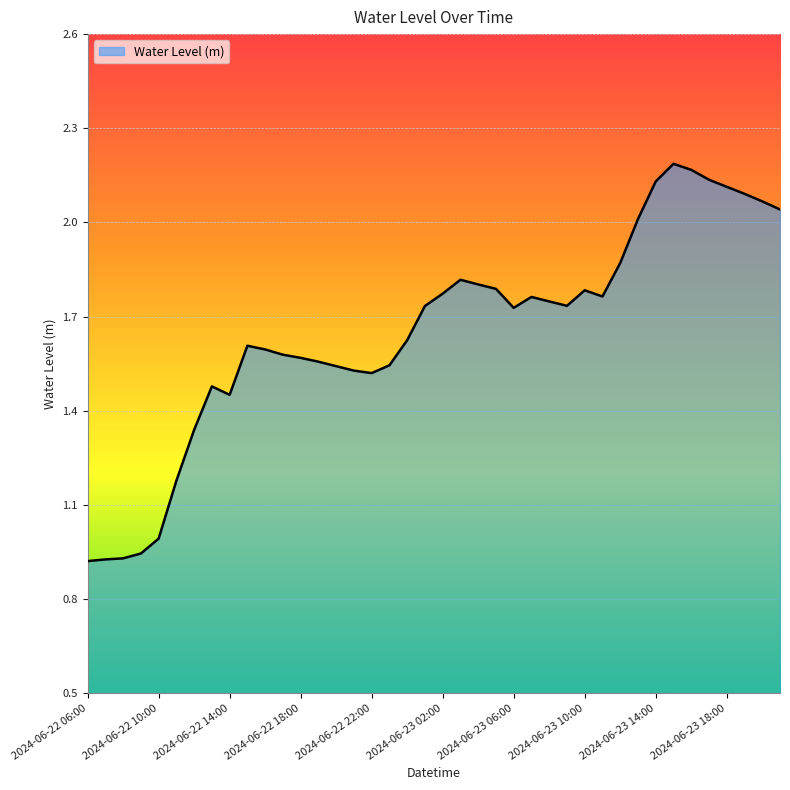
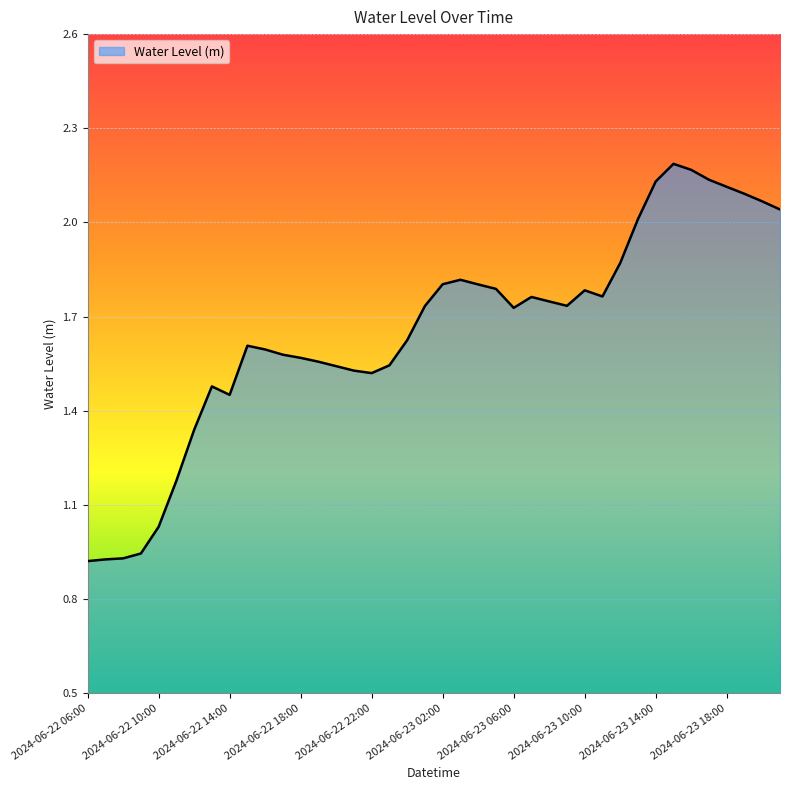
2024-06-22 10:00: 0.99 -> 1.03
2024-06-23 02:00: 1.77 -> 1.80
